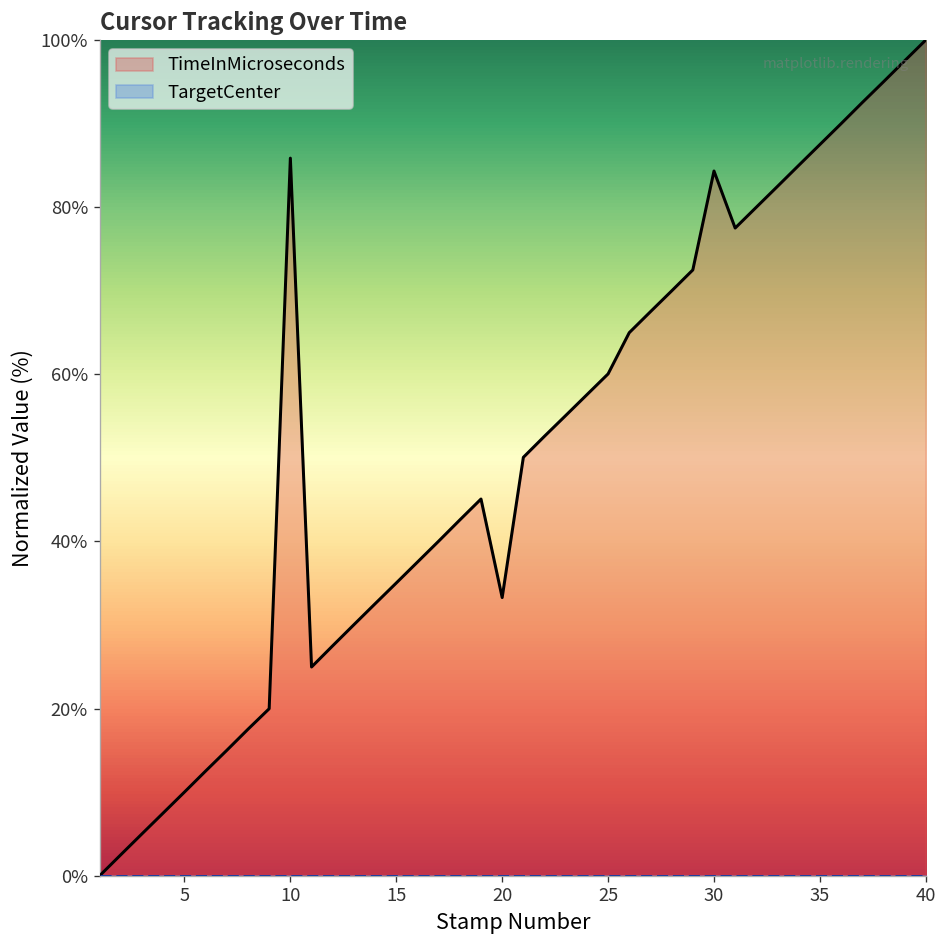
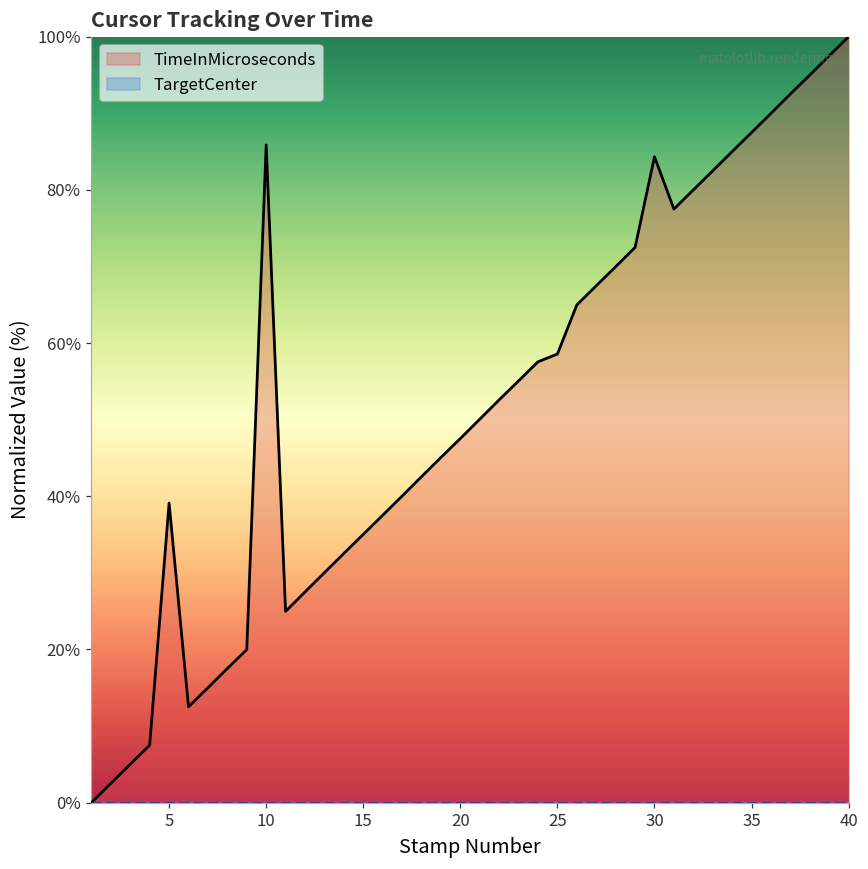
TimeInMicroseconds, 5: 10% -> 39%
TimeInMicroseconds, 20: 33% -> 48%
TimeInMicroseconds, 25: 60% -> 59%
